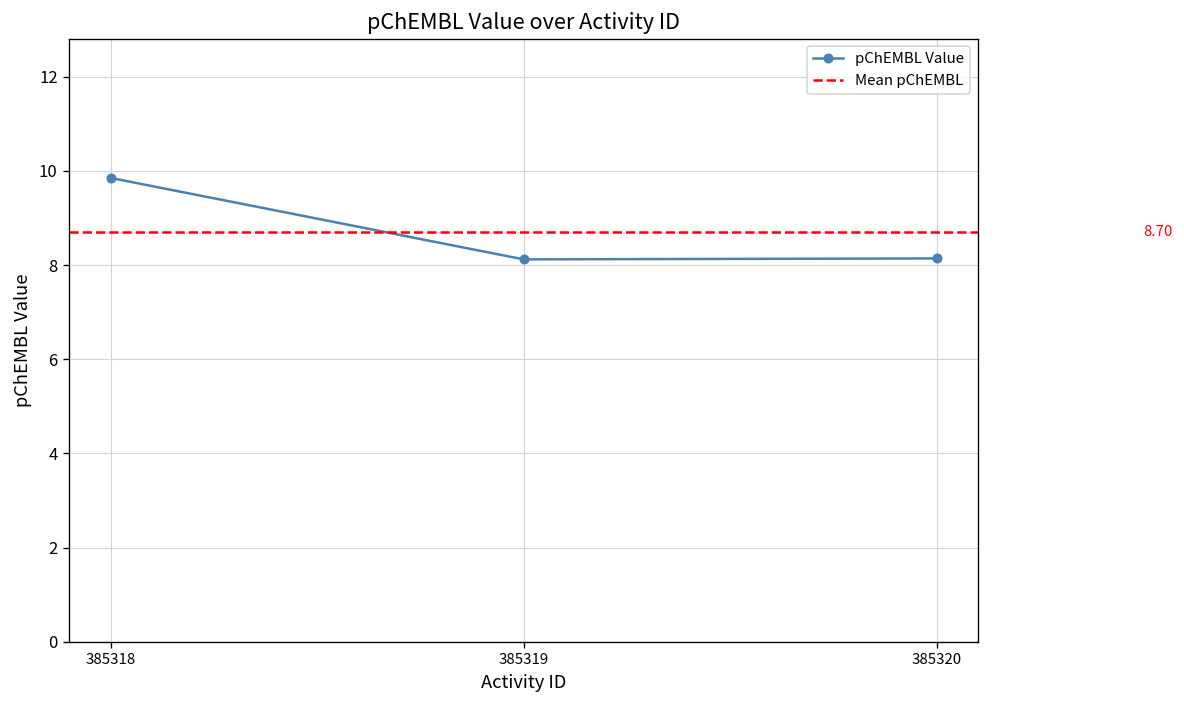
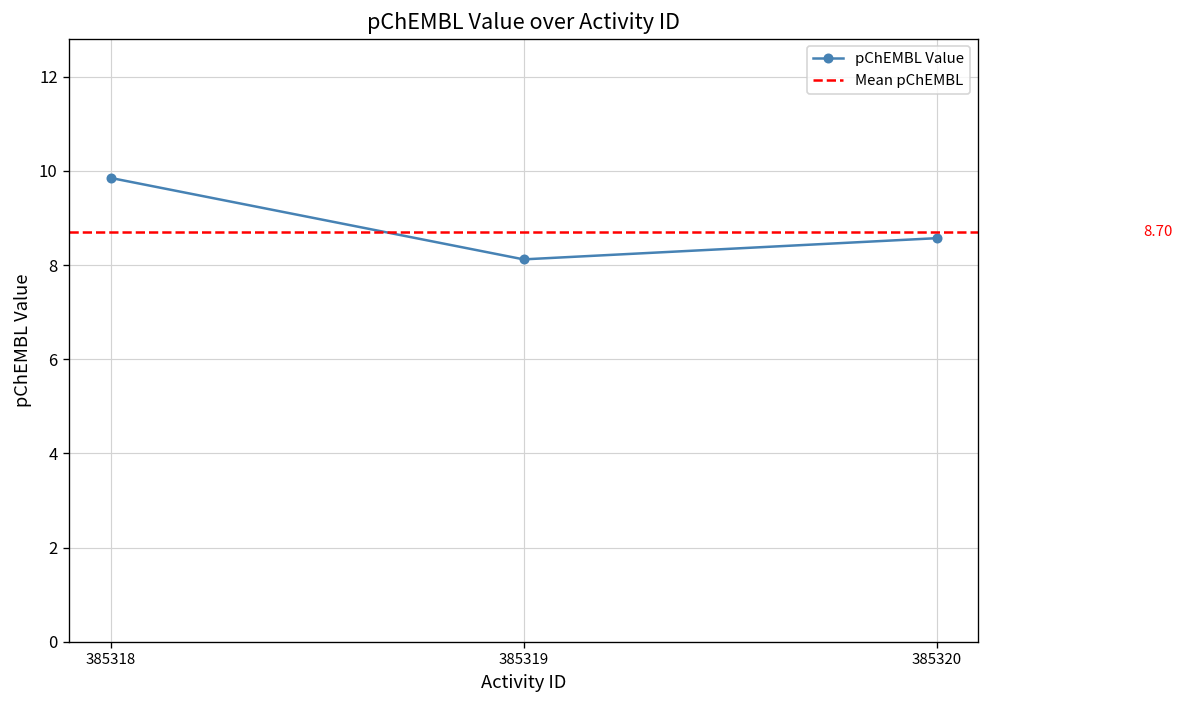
385320: 8.1 -> 8.6
